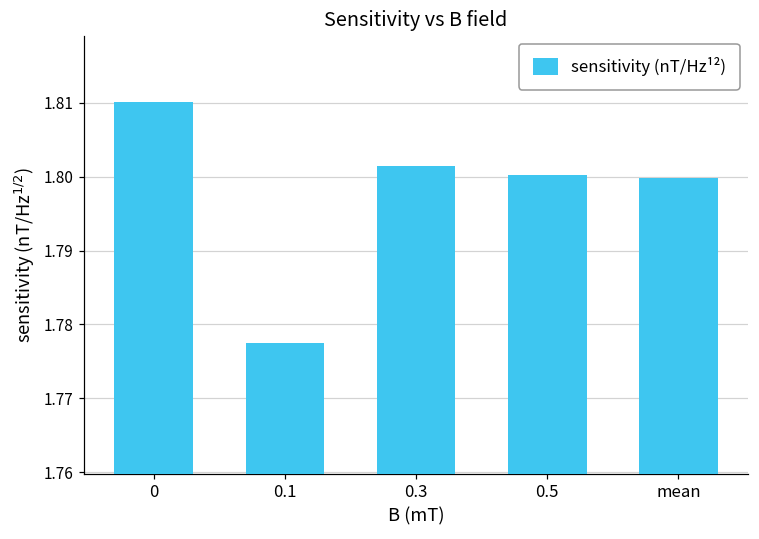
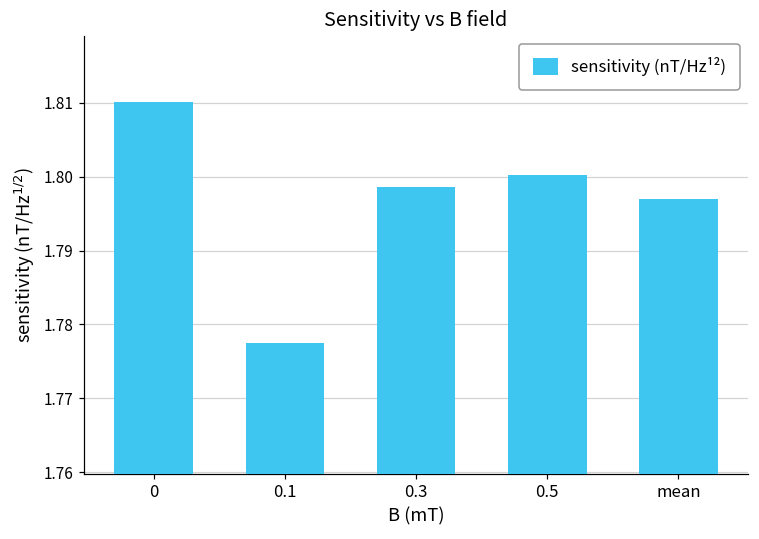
0.3: 1.802 -> 1.799
mean: 1.800 -> 1.797
